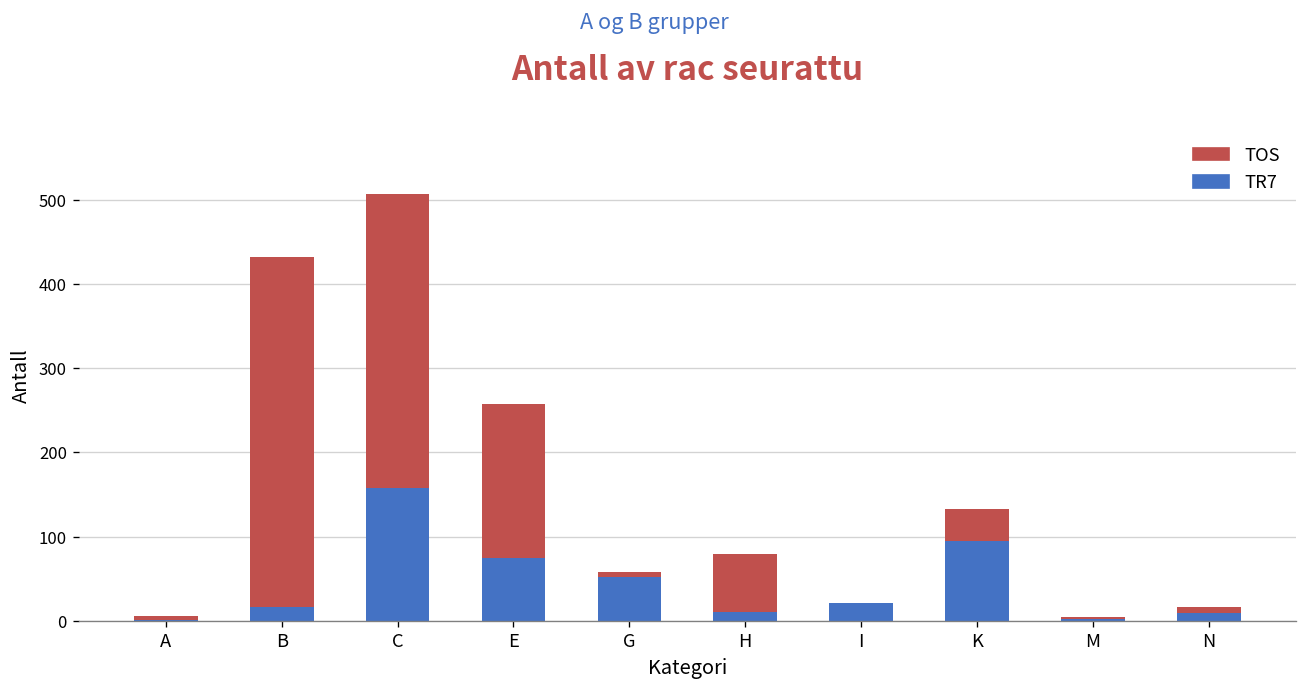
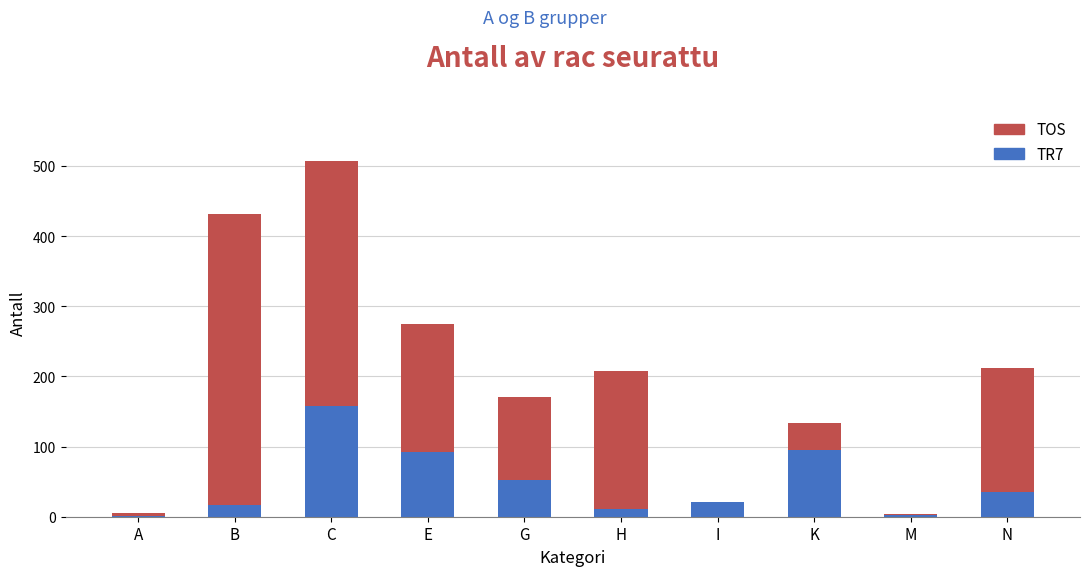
TR7, E: 80 -> 90
TOS, G: 10 -> 120
TOS, H: 70 -> 200
TR7, N: 10 -> 40
TOS, N: 10 -> 180
